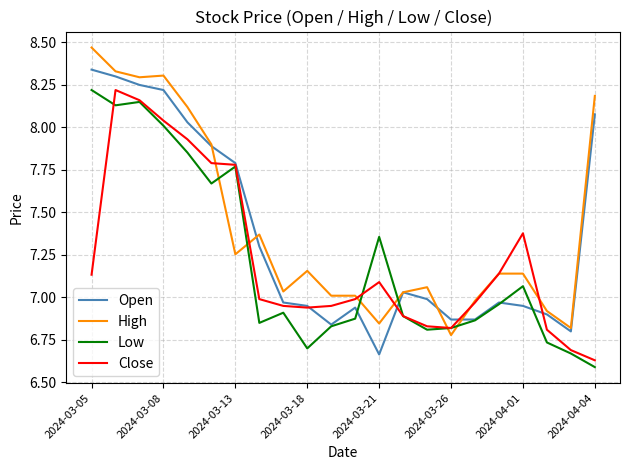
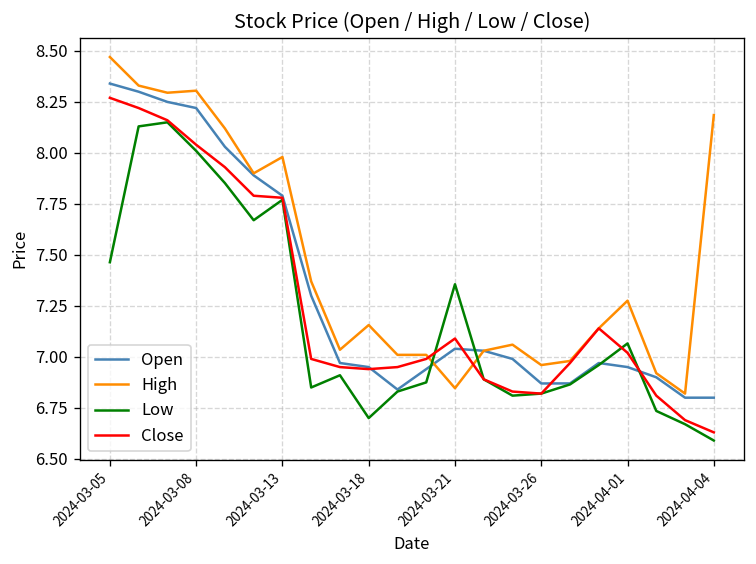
Low, 2024-03-05: 8.22 -> 7.46
Close, 2024-03-05: 7.13 -> 8.27
High, 2024-03-13: 7.25 -> 7.98
Open, 2024-03-21: 6.66 -> 7.04
High, 2024-03-26: 6.78 -> 6.96
High, 2024-04-01: 7.14 -> 7.28
Close, 2024-04-01: 7.38 -> 7.02
Open, 2024-04-04: 8.08 -> 6.80
